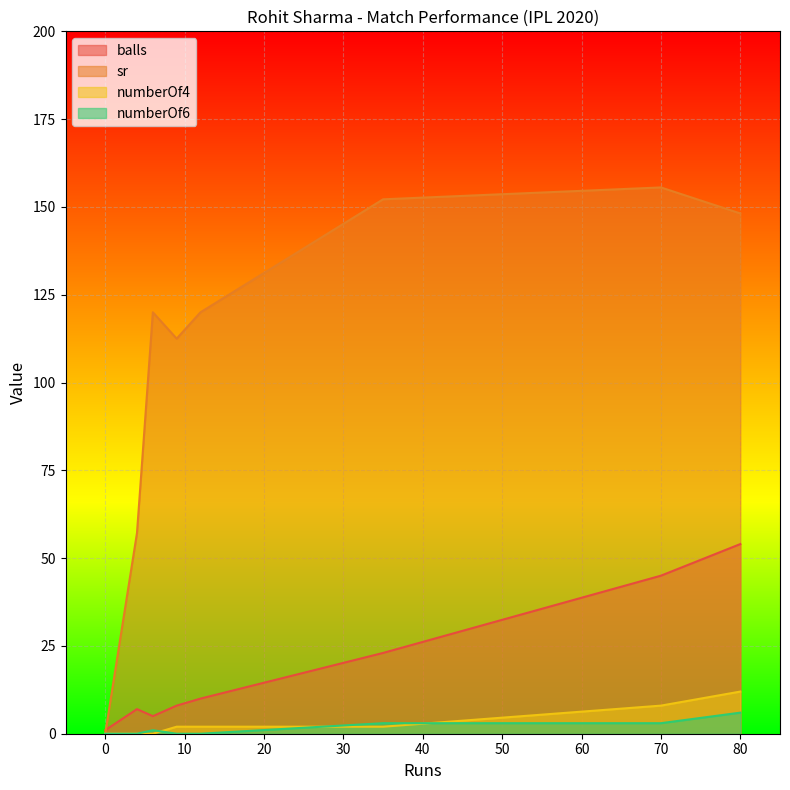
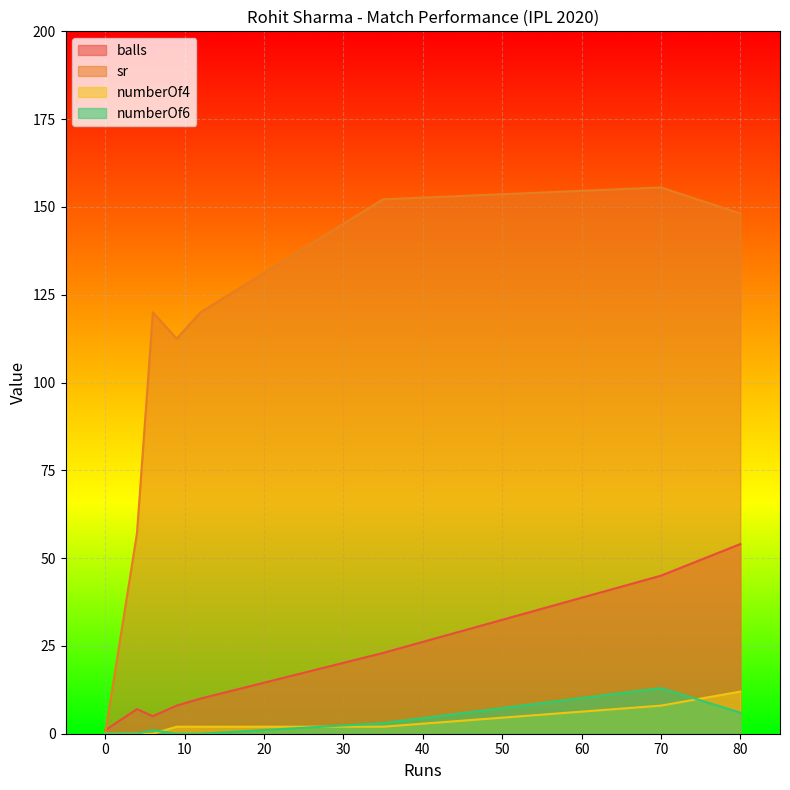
numberOf6, 70: 3 -> 13
